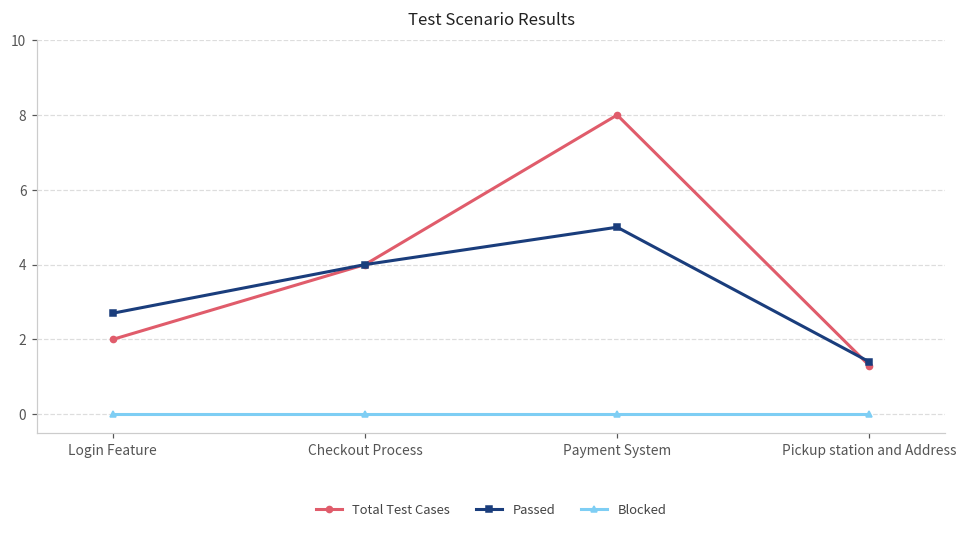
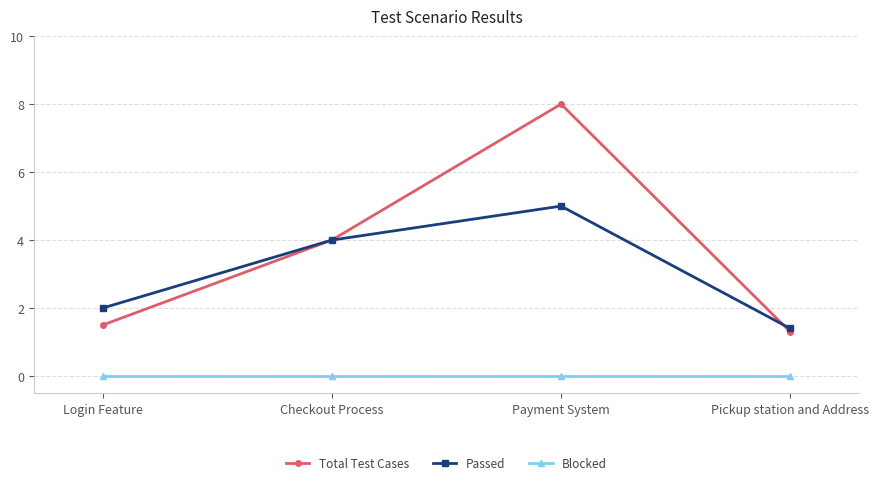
Total Test Cases, Login Feature: 2.0 -> 1.5
Passed, Login Feature: 2.7 -> 2.0
